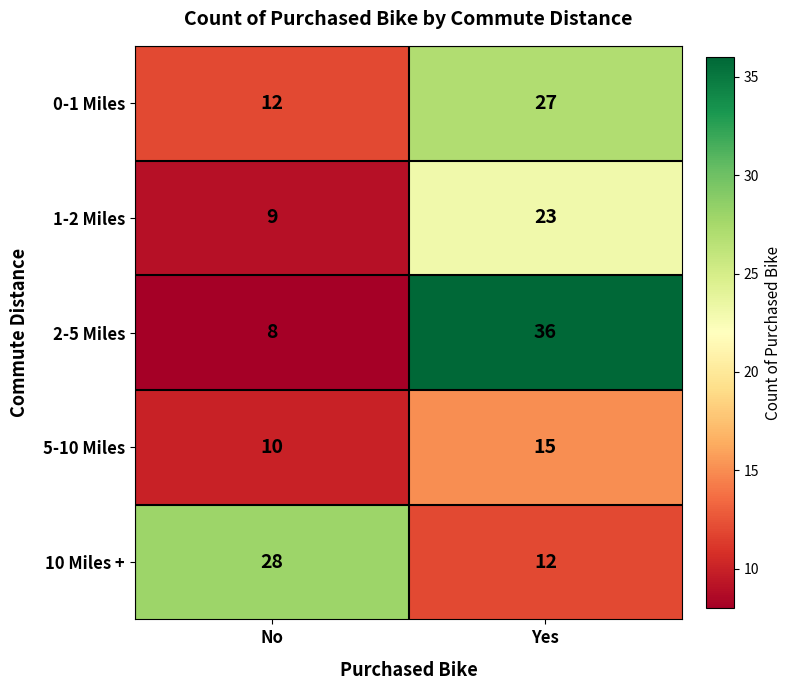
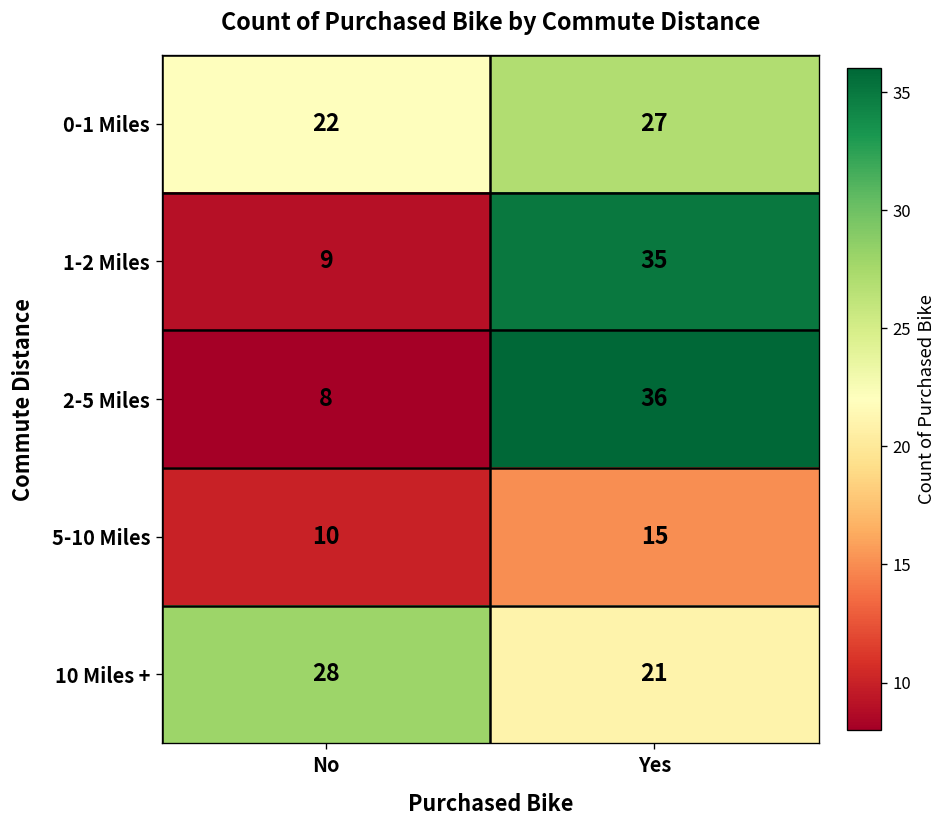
0-1 Miles, No: 12 -> 22
1-2 Miles, Yes: 23 -> 35
10 Miles +, Yes: 12 -> 21
